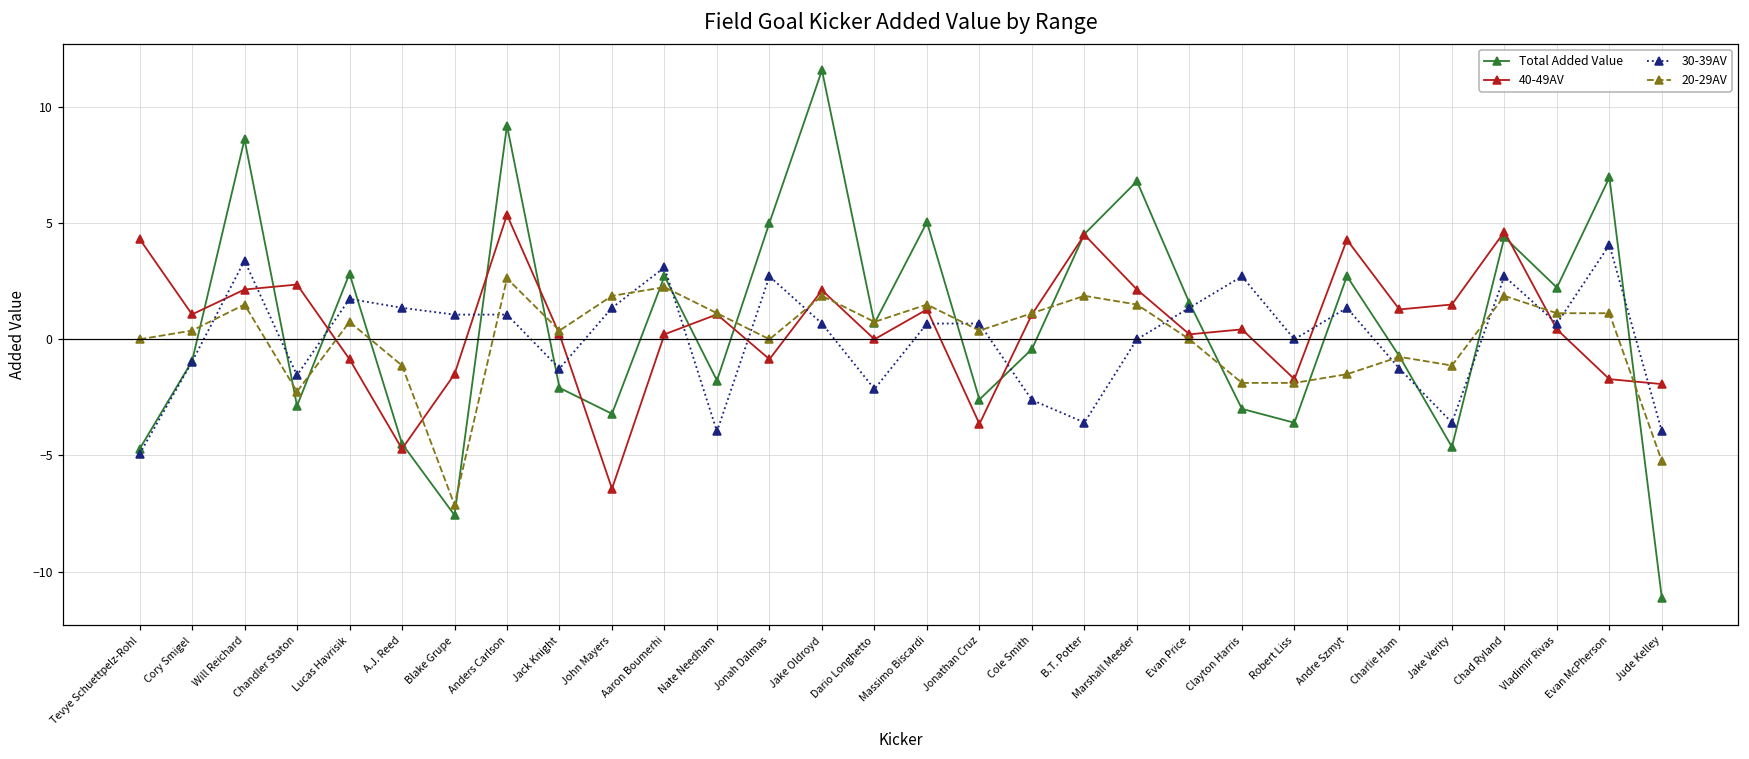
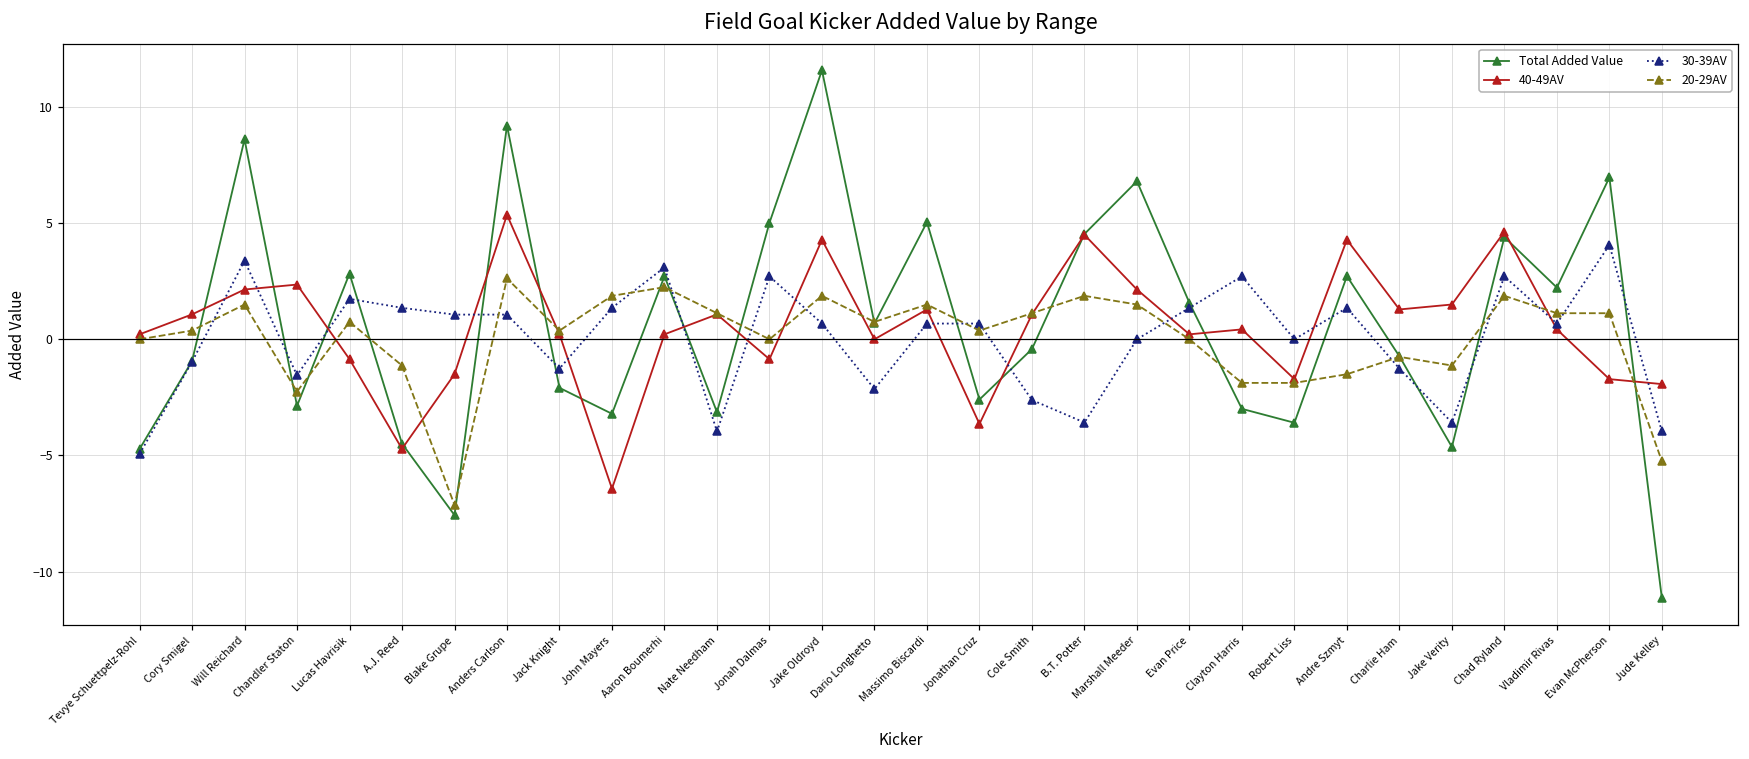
40-49AV, Tevye Schuettpelz-Rohl: 4.3 -> 0.2
Total Added Value, Nate Needham: -1.8 -> -3.1
40-49AV, Jake Oldroyd: 2.1 -> 4.3
